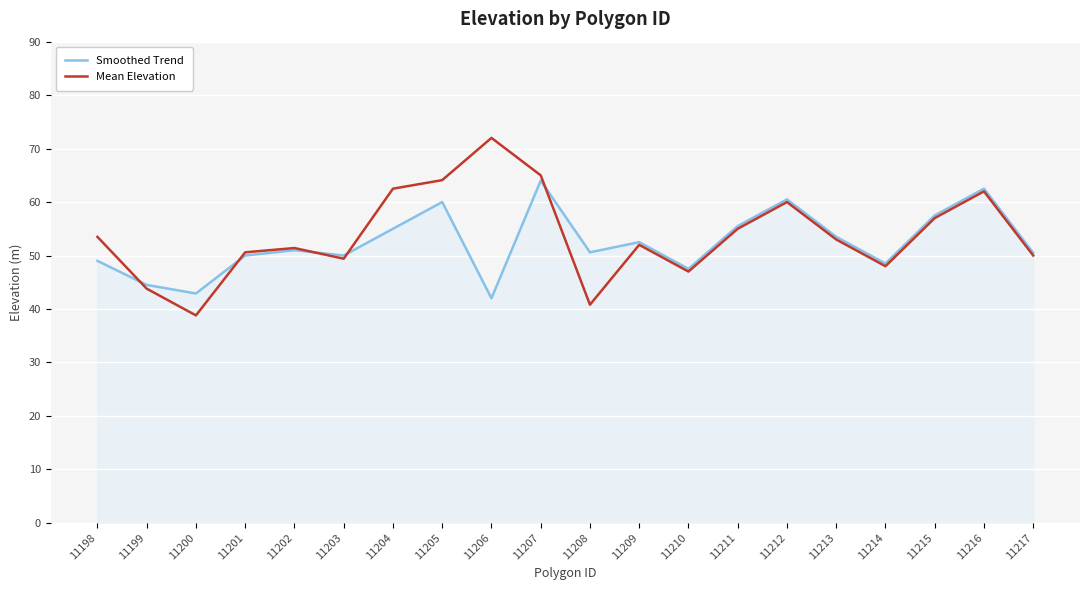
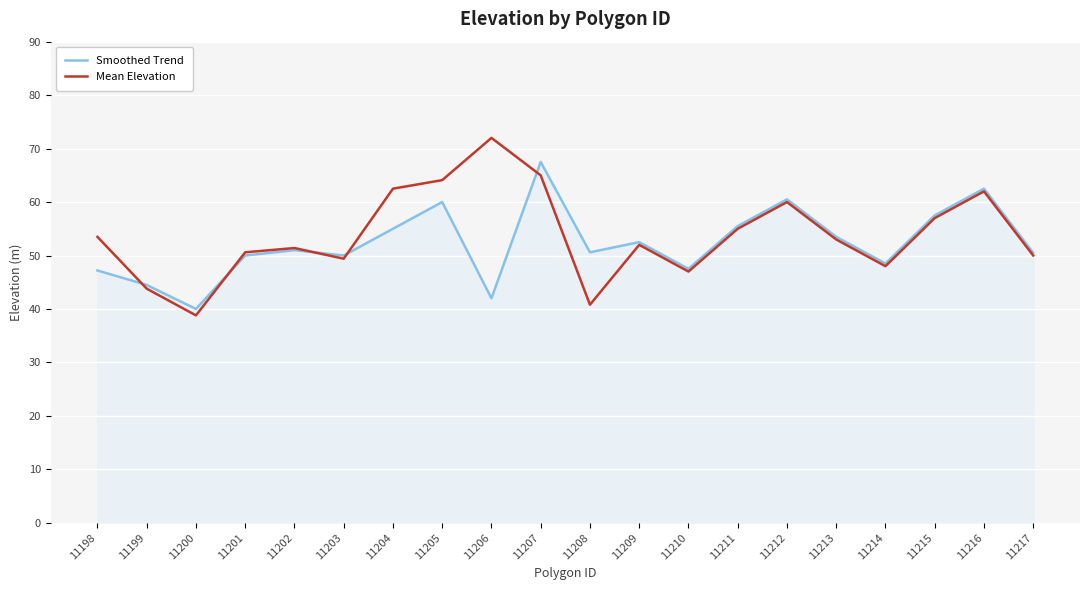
Smoothed Trend, 11198: 49 -> 47
Smoothed Trend, 11200: 43 -> 40
Smoothed Trend, 11207: 64 -> 68
